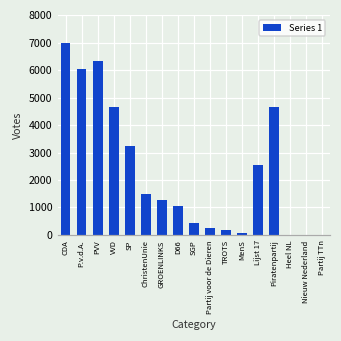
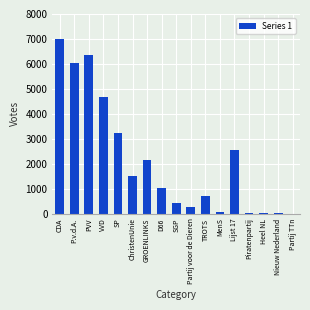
GROENLINKS: 1300 -> 2100
TROTS: 200 -> 700
Piratenpartij: 4700 -> 0
